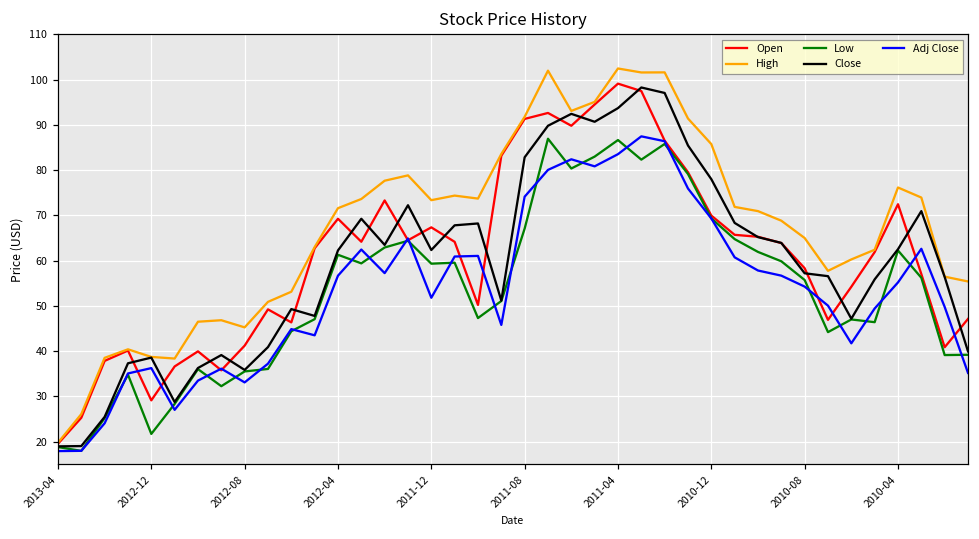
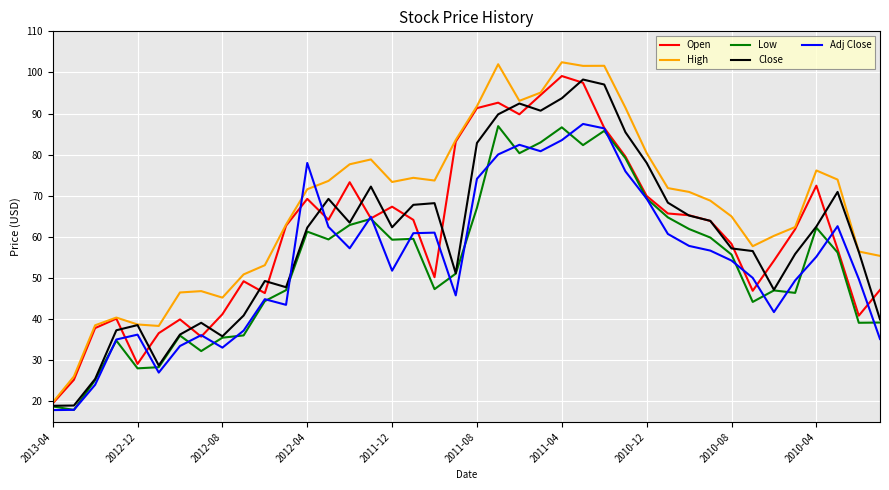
Low, 2012-12: 22 -> 28
Adj Close, 2012-04: 57 -> 78
High, 2010-12: 86 -> 80
